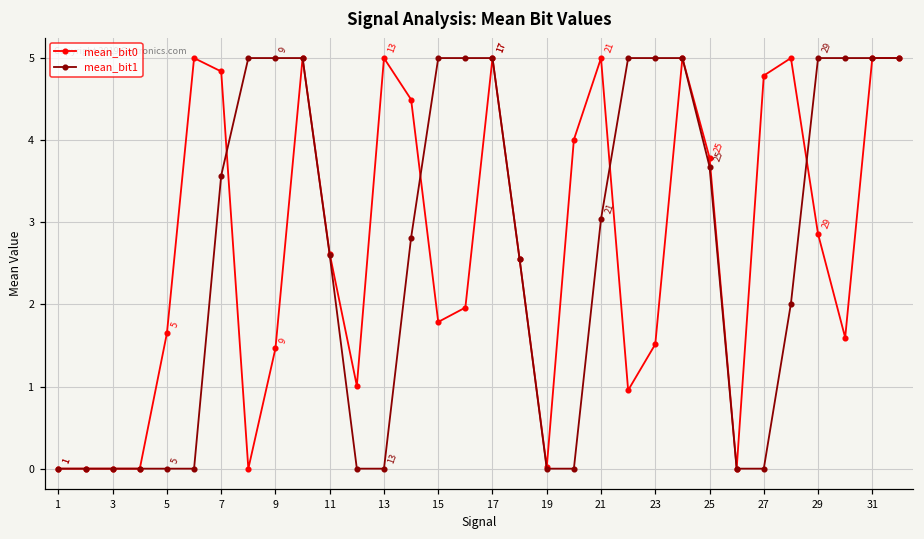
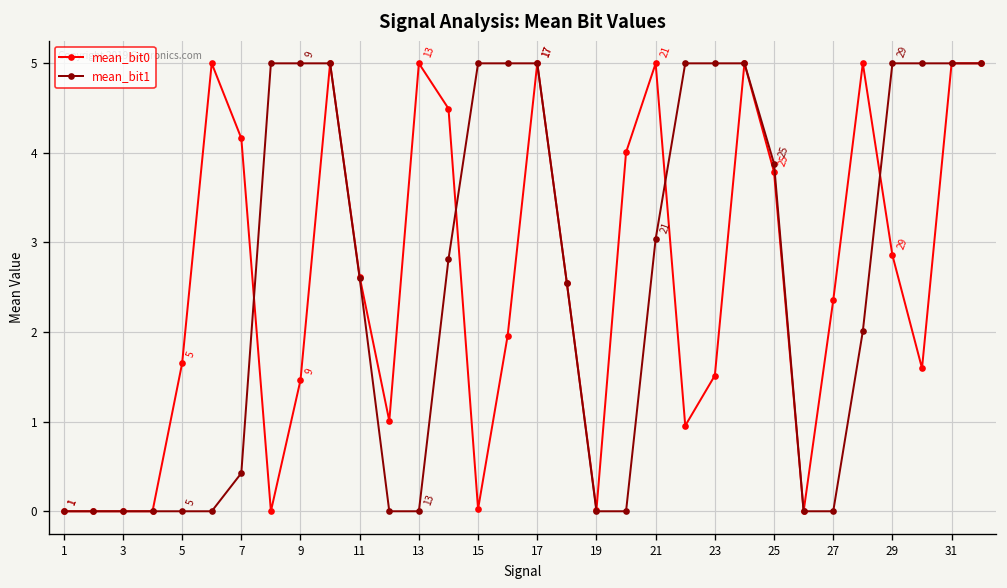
mean_bit0, 7: 4.8 -> 4.2
mean_bit1, 7: 3.6 -> 0.4
mean_bit0, 15: 1.8 -> 0.0
mean_bit1, 25: 3.7 -> 3.9
mean_bit0, 27: 4.8 -> 2.4
